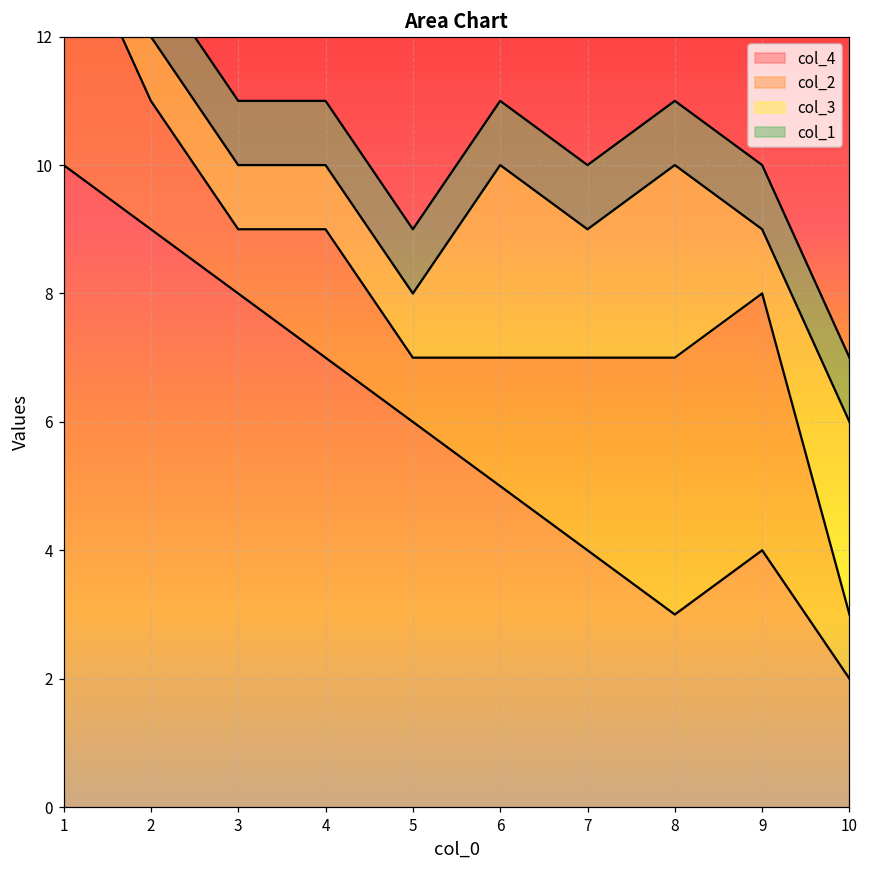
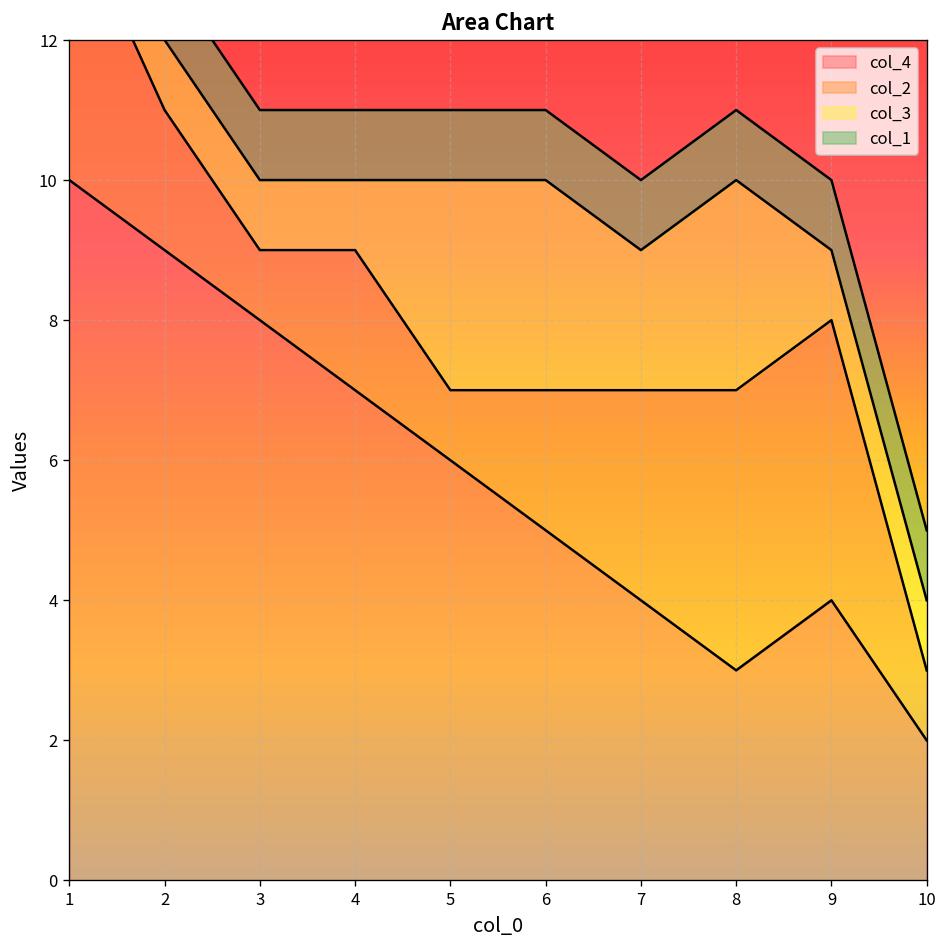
col_3, 5: 1 -> 3
col_3, 10: 3 -> 1
